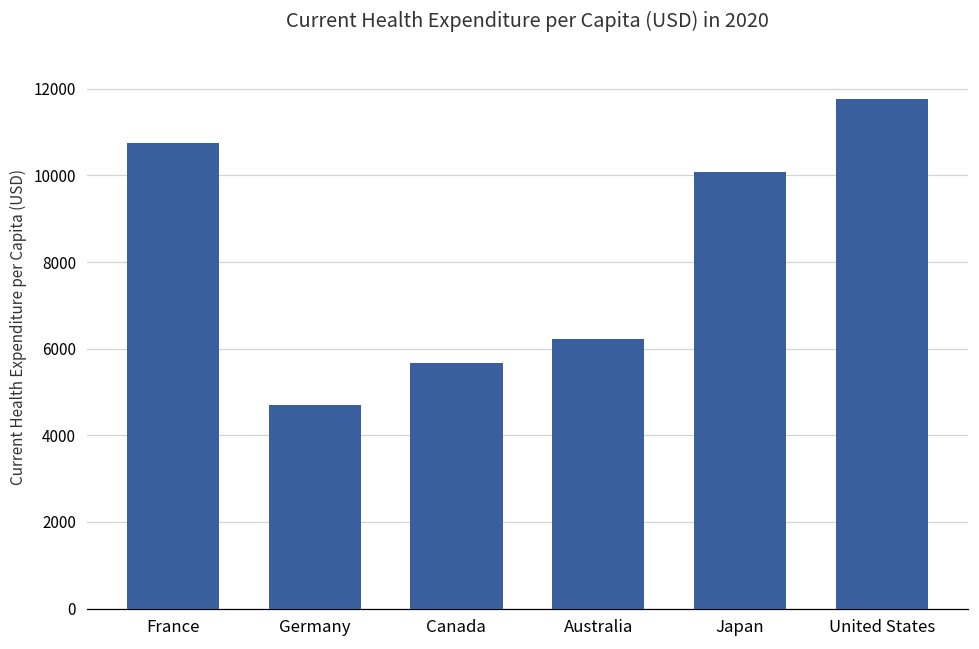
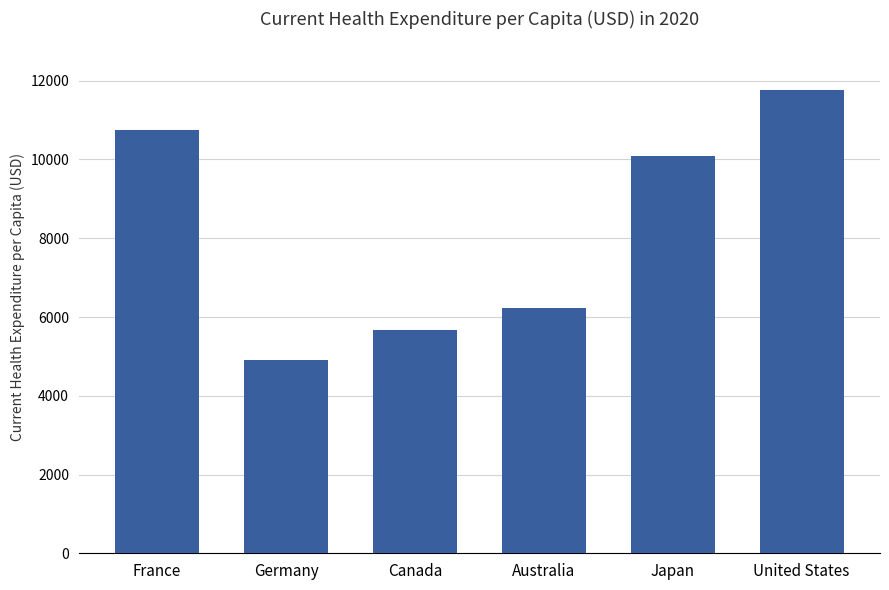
Germany: 4700 -> 4900
